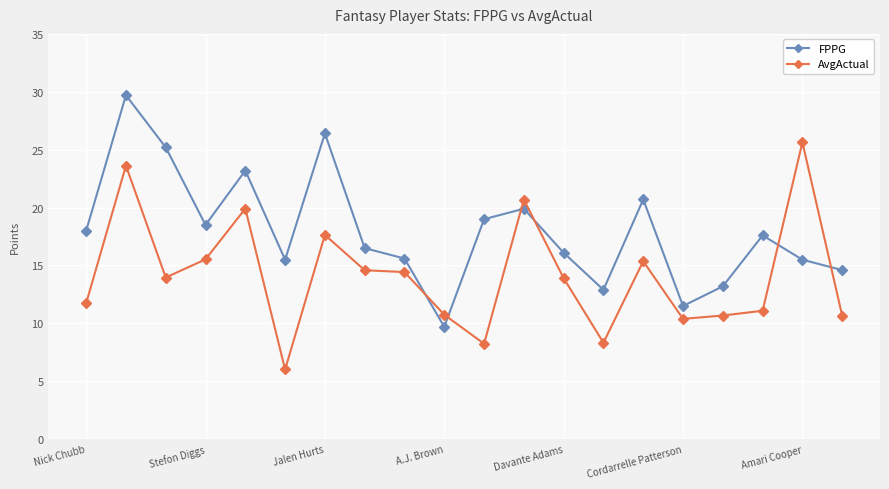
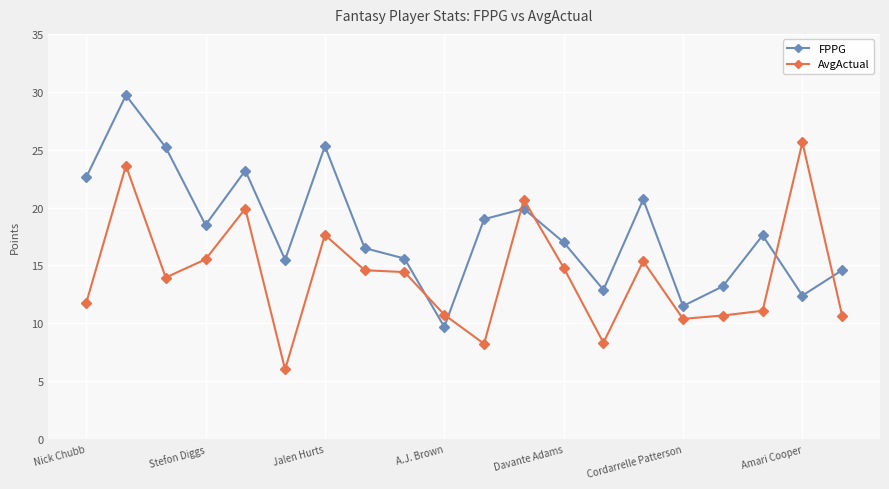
FPPG, Nick Chubb: 18.0 -> 22.6
FPPG, Jalen Hurts: 26.4 -> 25.3
FPPG, Davante Adams: 16.1 -> 17.0
AvgActual, Davante Adams: 13.9 -> 14.8
FPPG, Amari Cooper: 15.5 -> 12.4
